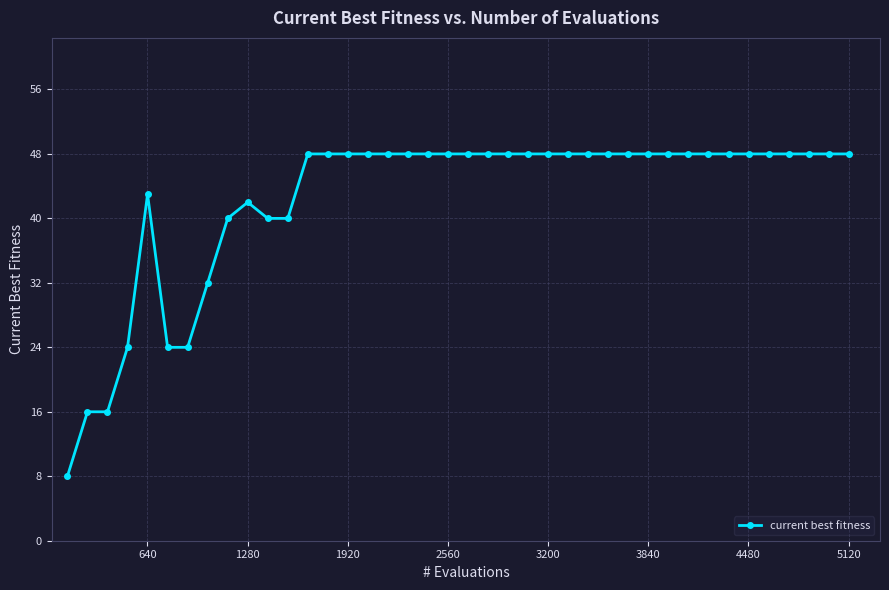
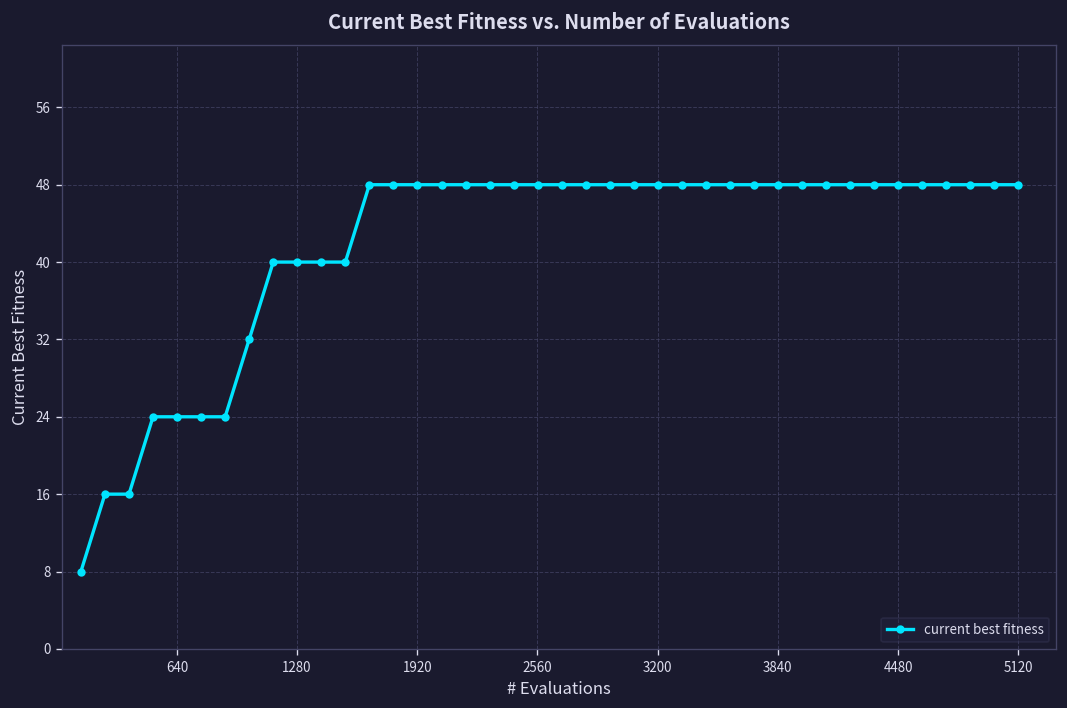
640: 43 -> 24
1280: 42 -> 40
